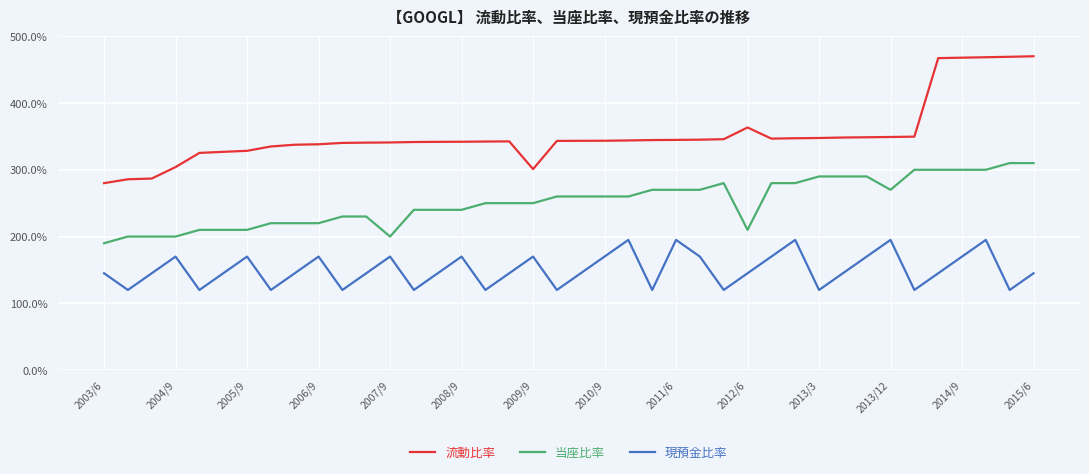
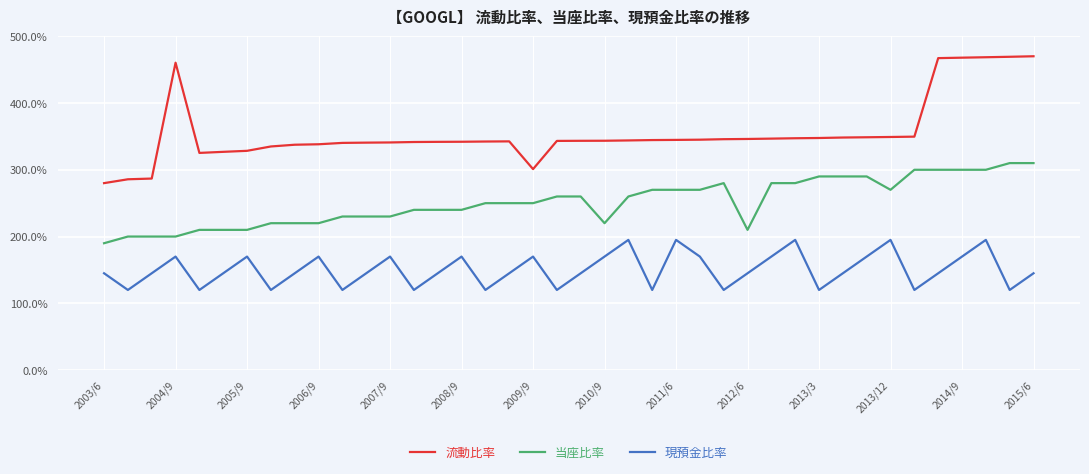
流動比率, 2004/9: 300% -> 460%
当座比率, 2007/9: 200% -> 230%
当座比率, 2010/9: 260% -> 220%
流動比率, 2012/6: 360% -> 350%
